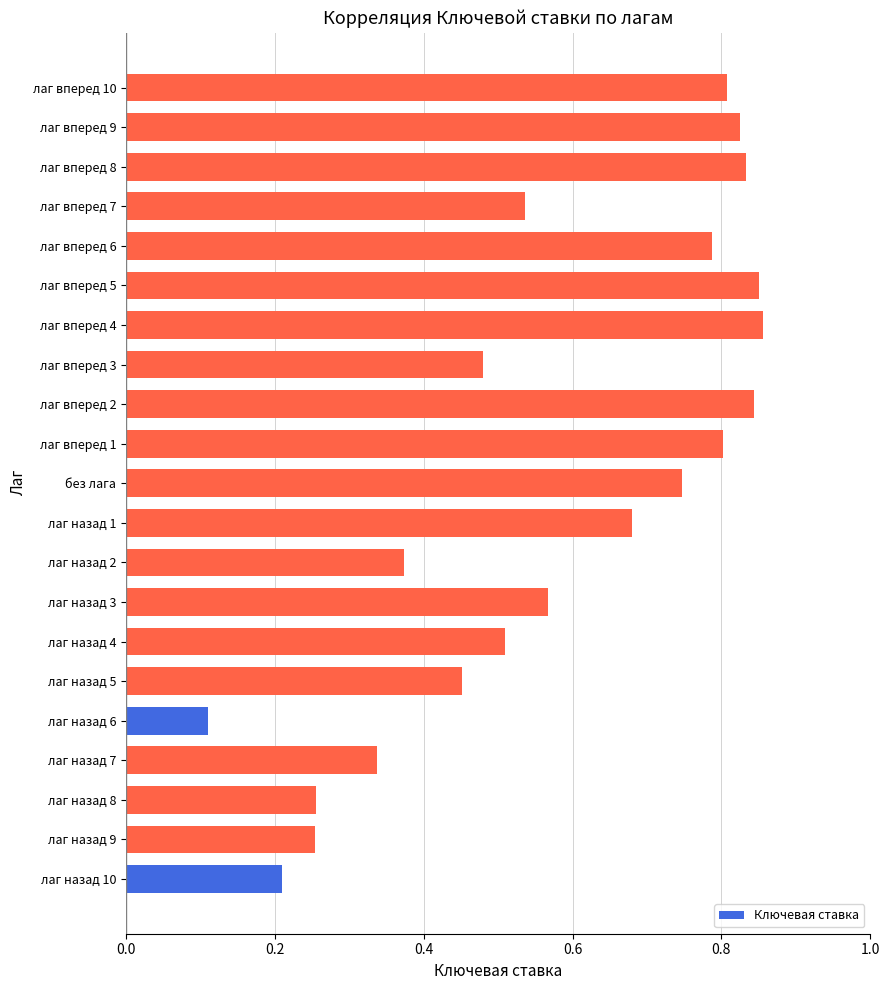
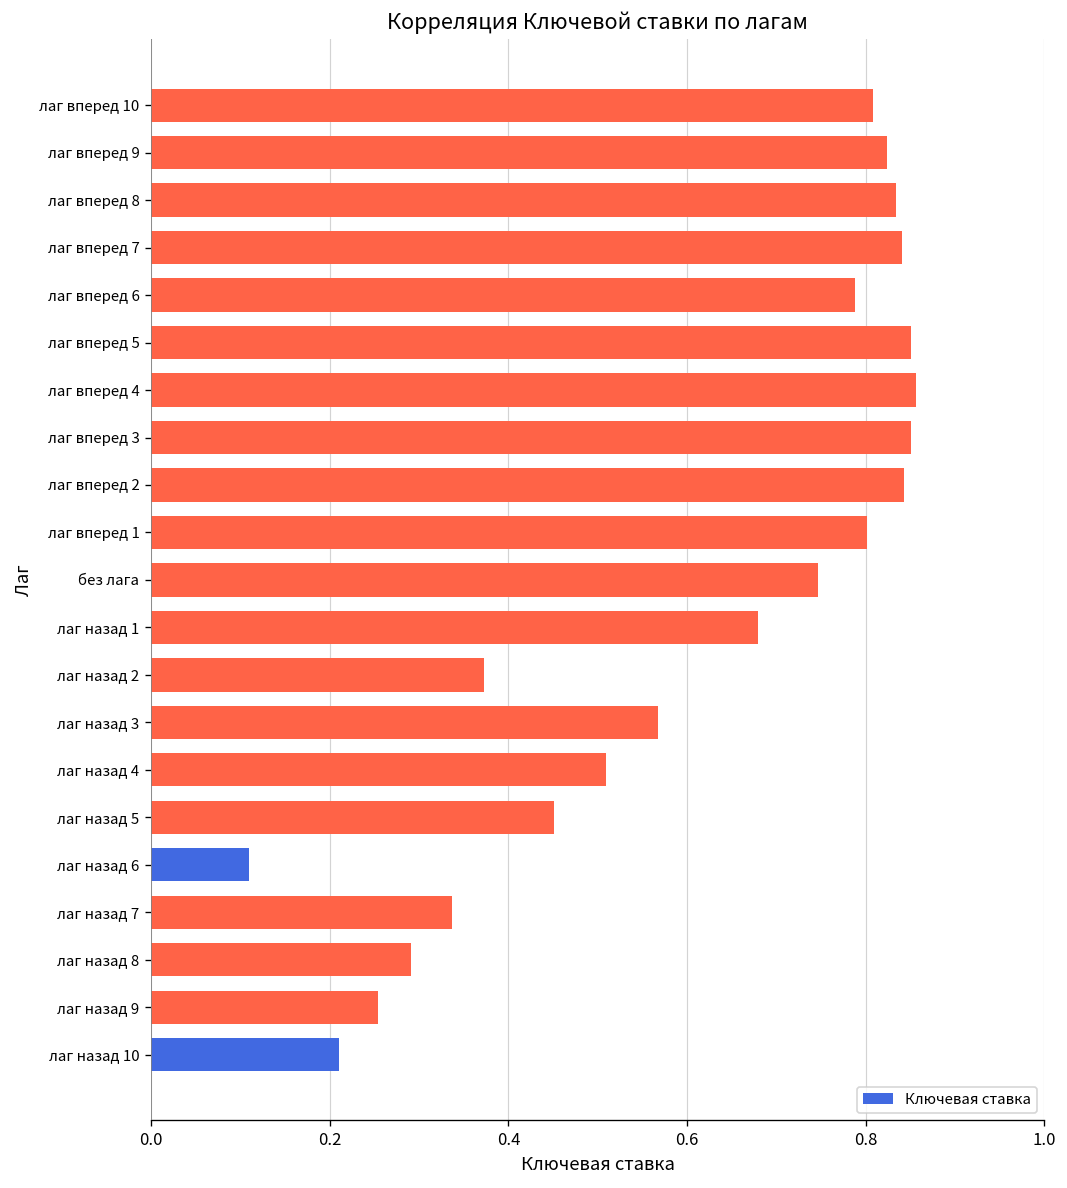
лаг вперед 7: 0.54 -> 0.84
лаг вперед 3: 0.48 -> 0.85
лаг назад 8: 0.26 -> 0.29
